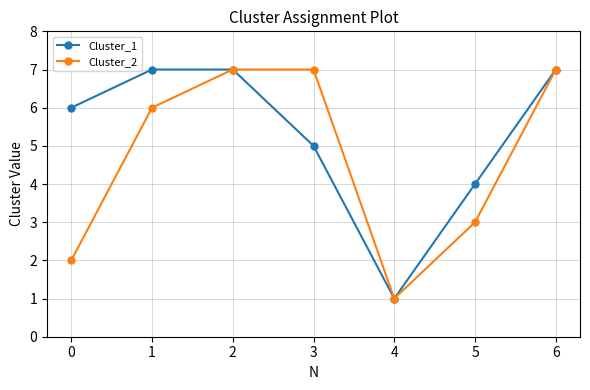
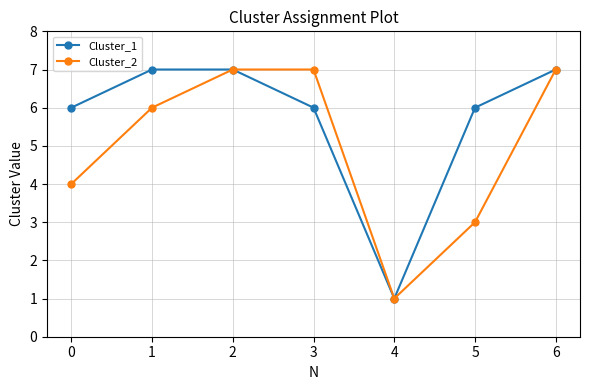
Cluster_2, 0: 2 -> 4
Cluster_1, 3: 5 -> 6
Cluster_1, 5: 4 -> 6
